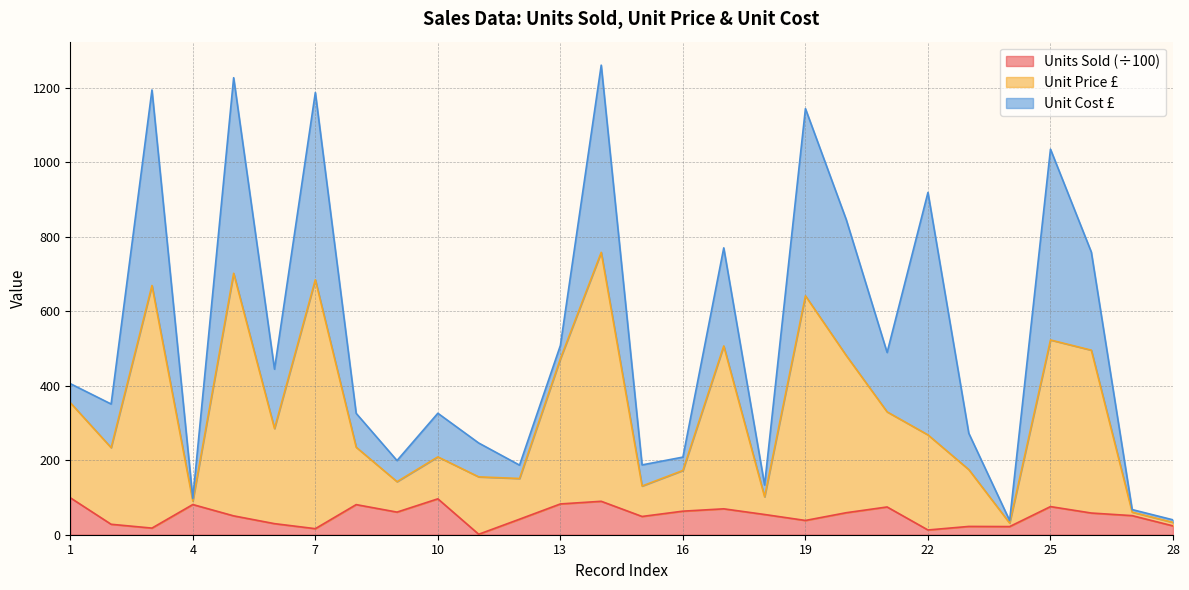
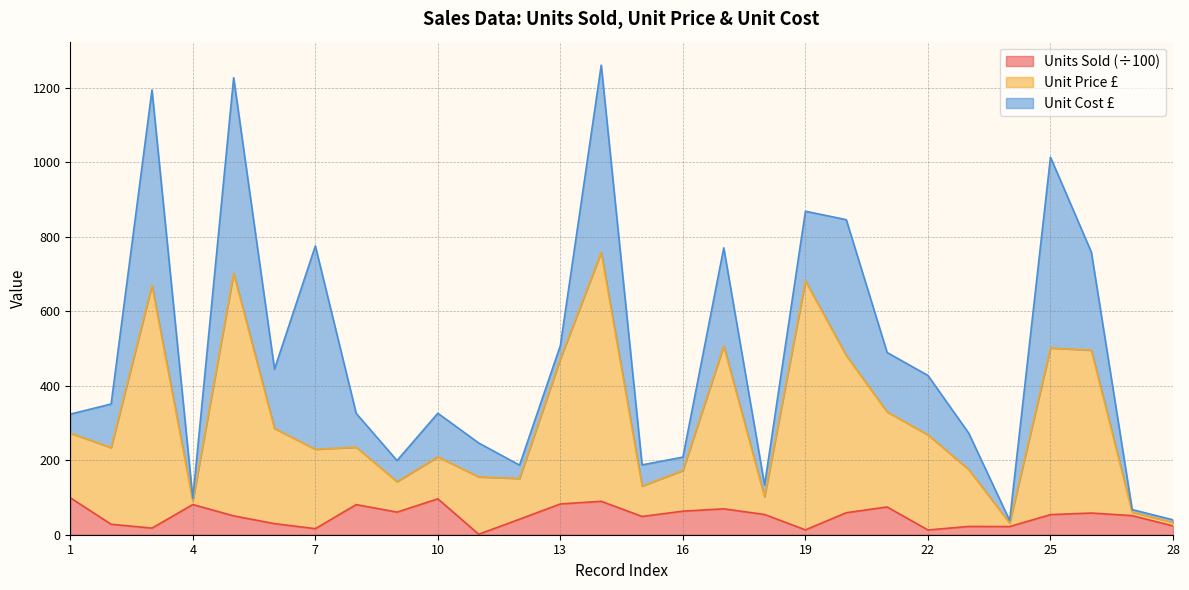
Unit Price £, 1: 260 -> 170
Unit Price £, 7: 670 -> 210
Unit Cost £, 7: 500 -> 550
Units Sold (÷100), 19: 40 -> 10
Unit Price £, 19: 600 -> 670
Unit Cost £, 19: 500 -> 190
Unit Cost £, 22: 650 -> 160
Units Sold (÷100), 25: 80 -> 50
